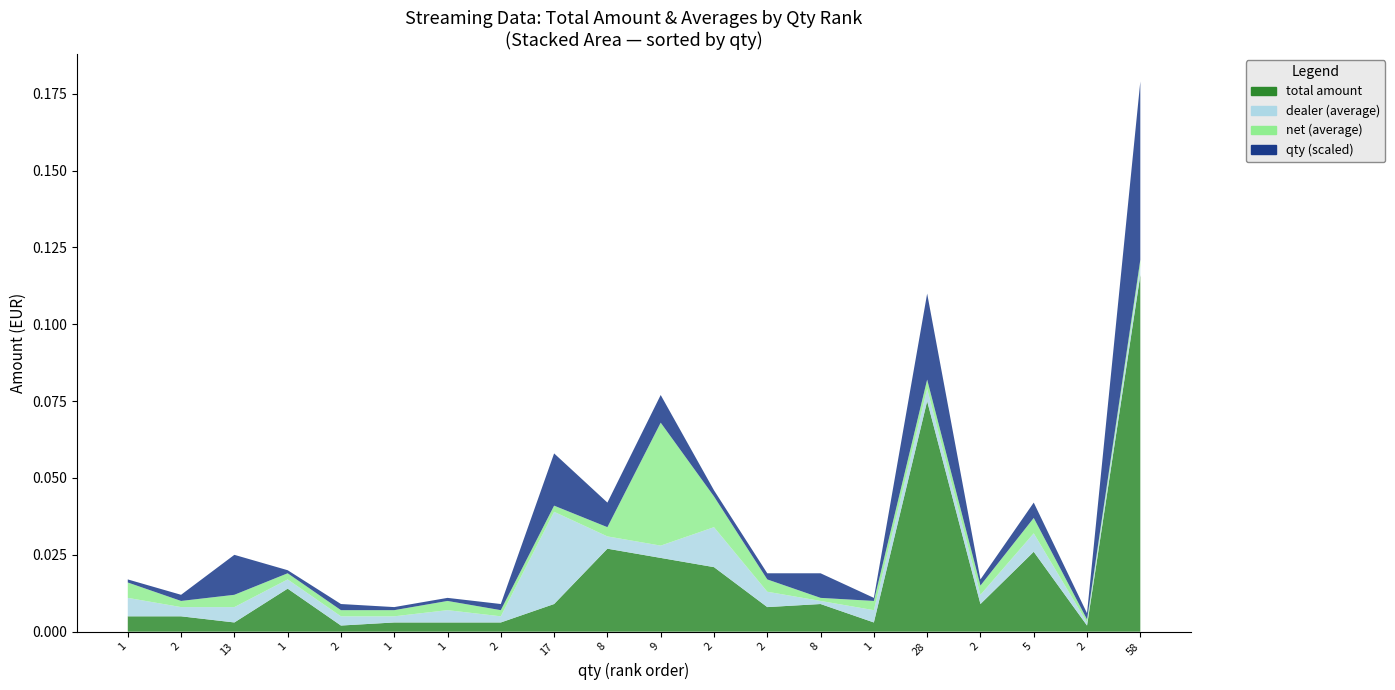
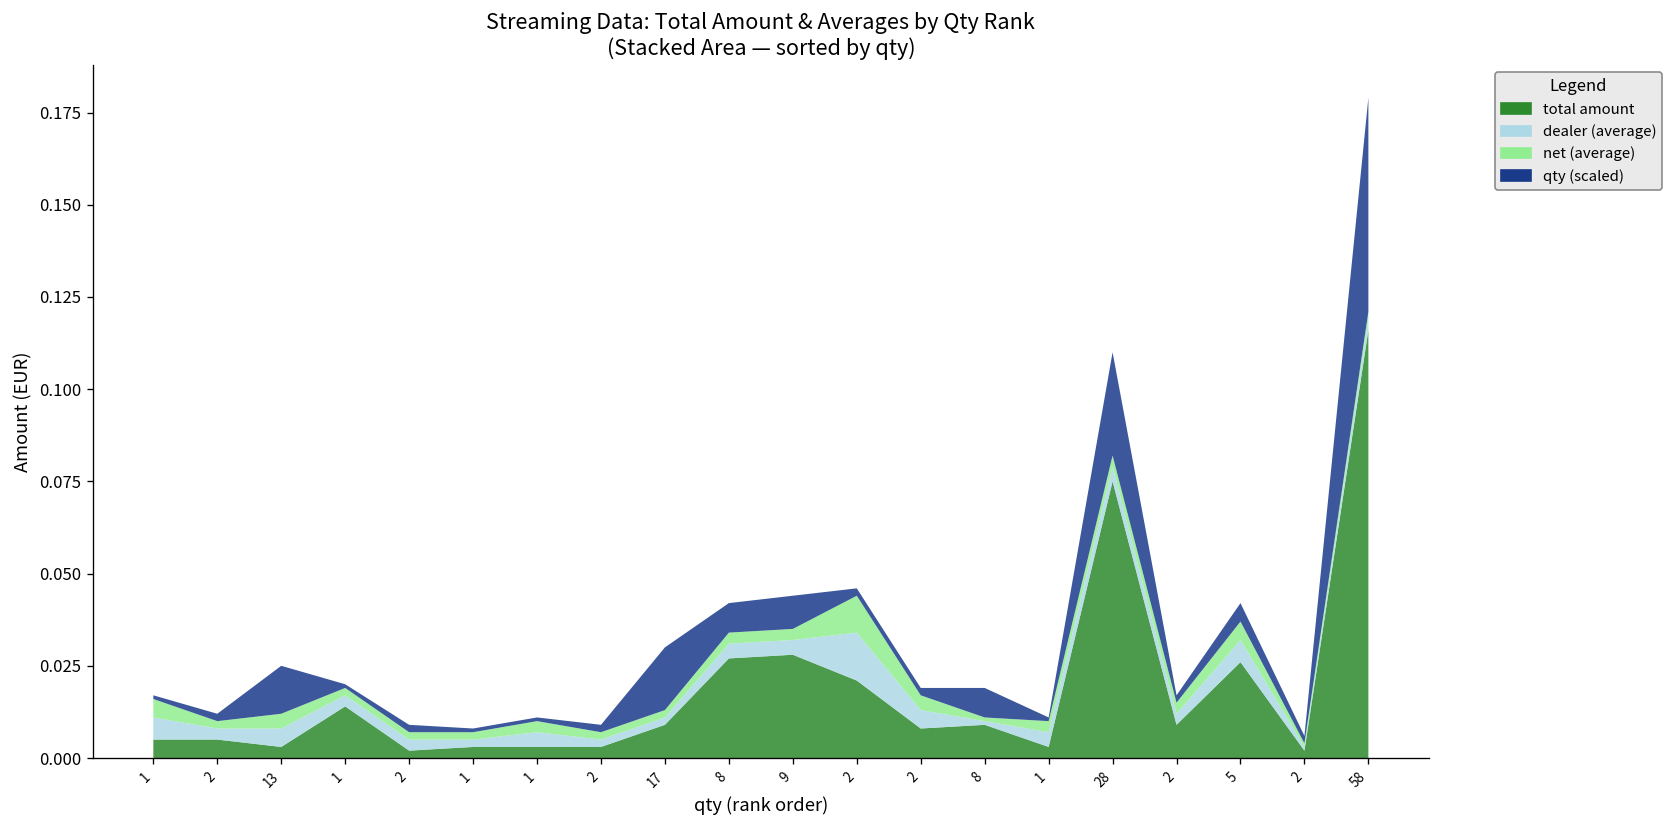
dealer (average), 17: 0.030 -> 0.002
total amount, 9: 0.024 -> 0.028
net (average), 9: 0.040 -> 0.003
